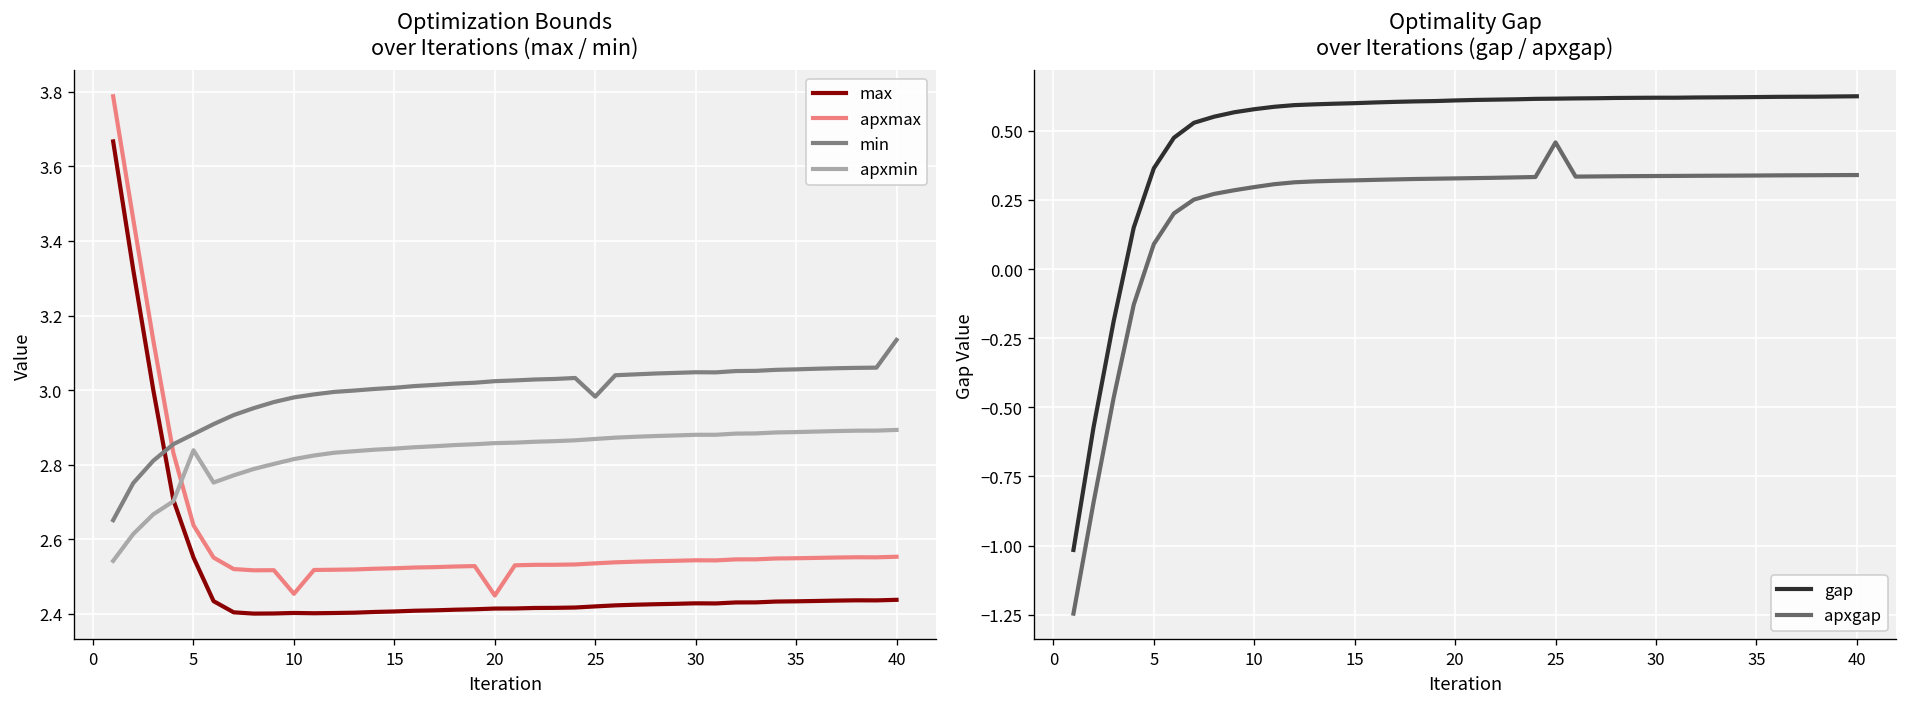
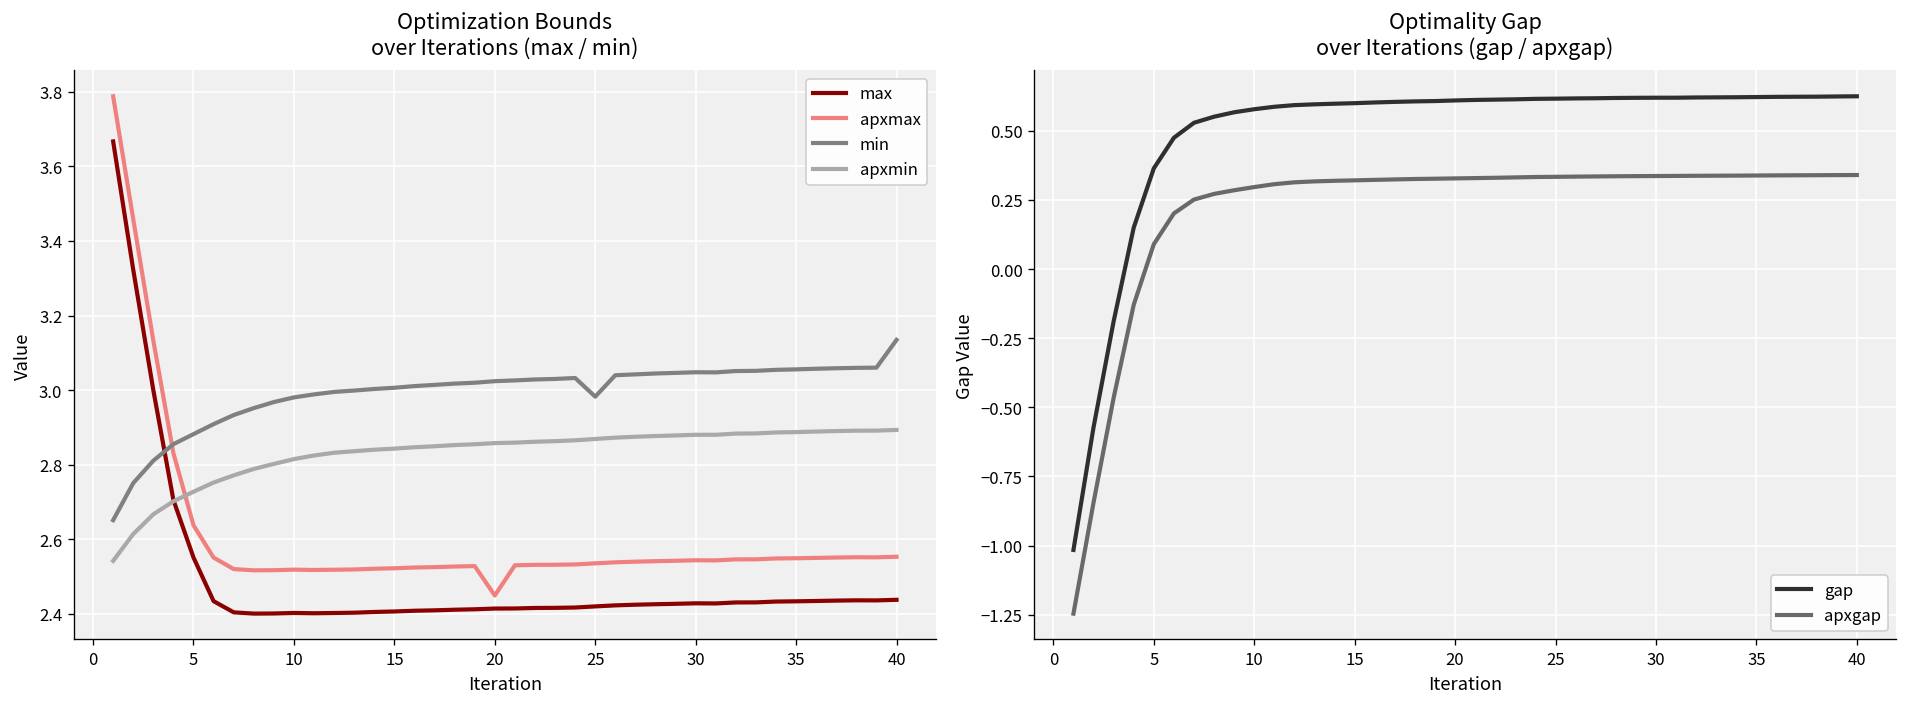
Optimization Bounds over Iterations (max / min), apxmin, 5: 2.84 -> 2.73
Optimization Bounds over Iterations (max / min), apxmax, 10: 2.45 -> 2.52
Optimality Gap over Iterations (gap / apxgap), apxgap, 25: 0.46 -> 0.33
